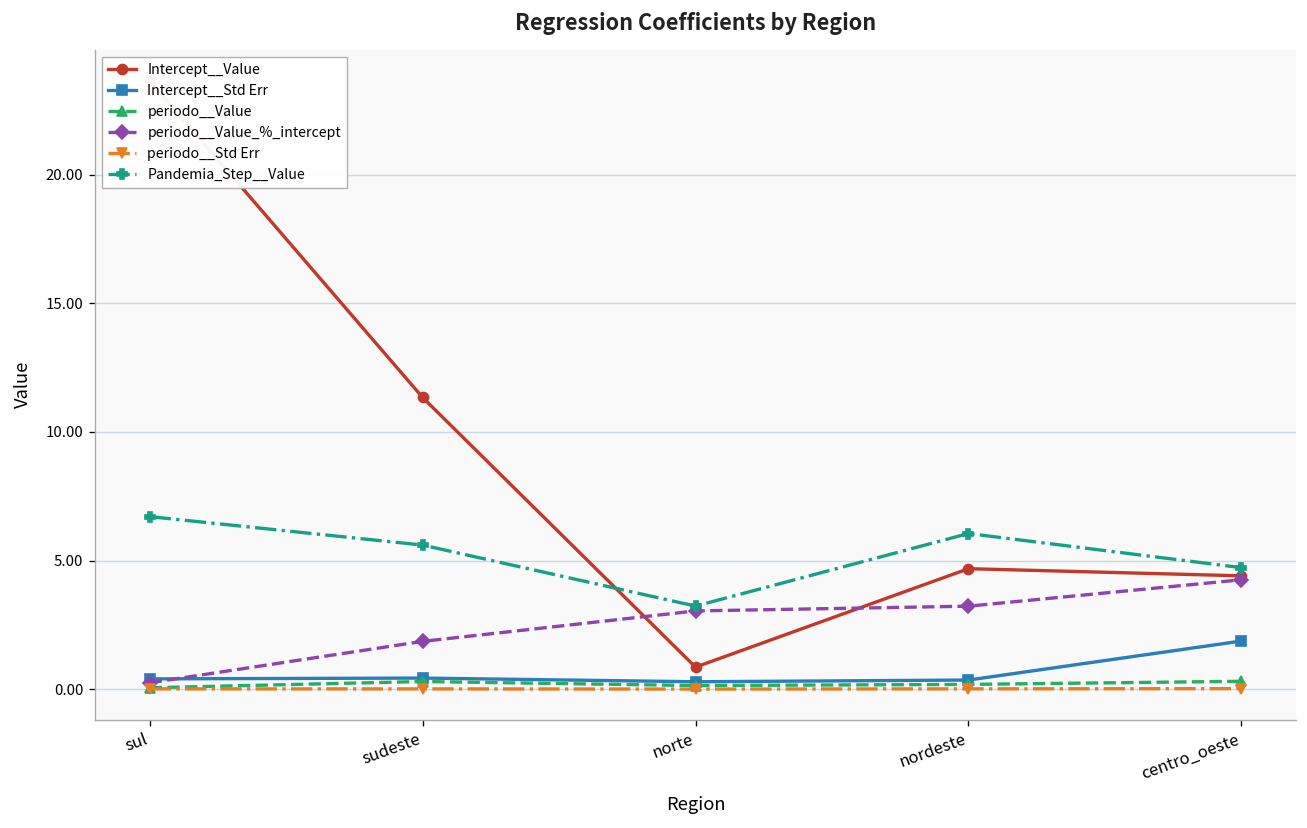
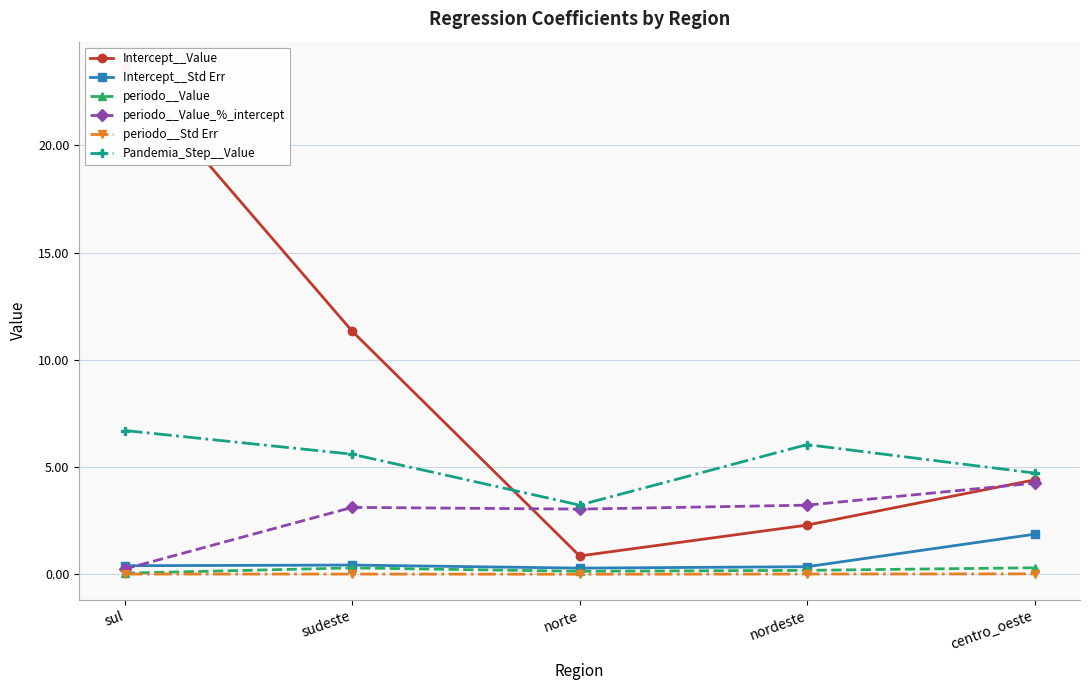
periodo__Value_%_intercept, sudeste: 1.9 -> 3.1
Intercept__Value, nordeste: 4.7 -> 2.3
